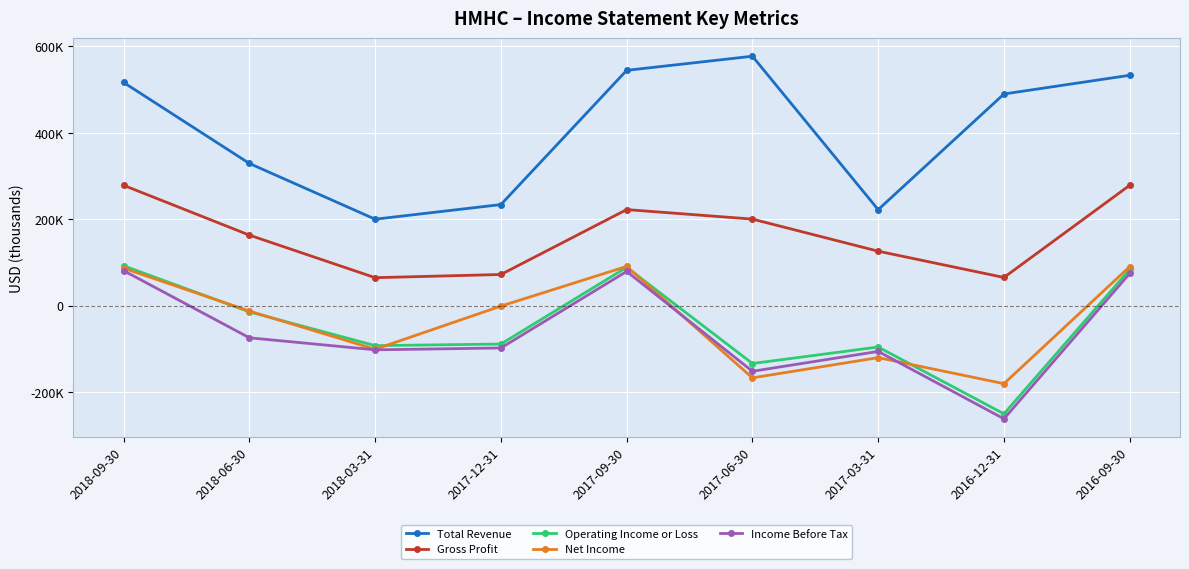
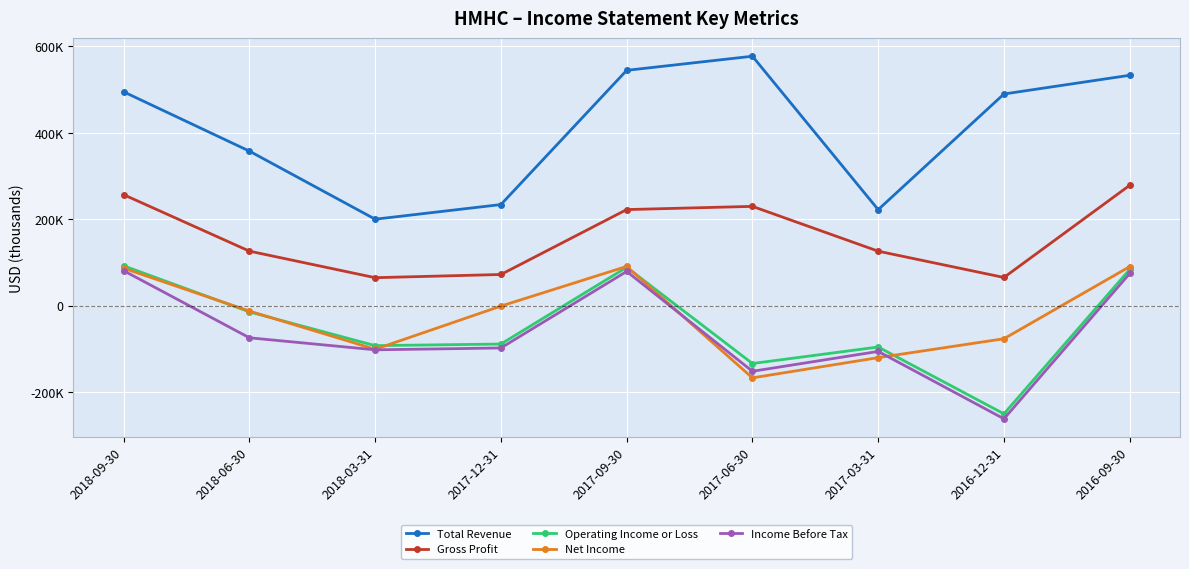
Total Revenue, 2018-09-30: 520000 -> 490000
Gross Profit, 2018-09-30: 280000 -> 260000
Total Revenue, 2018-06-30: 330000 -> 360000
Gross Profit, 2018-06-30: 160000 -> 130000
Gross Profit, 2017-06-30: 200000 -> 230000
Net Income, 2016-12-31: -180000 -> -80000
